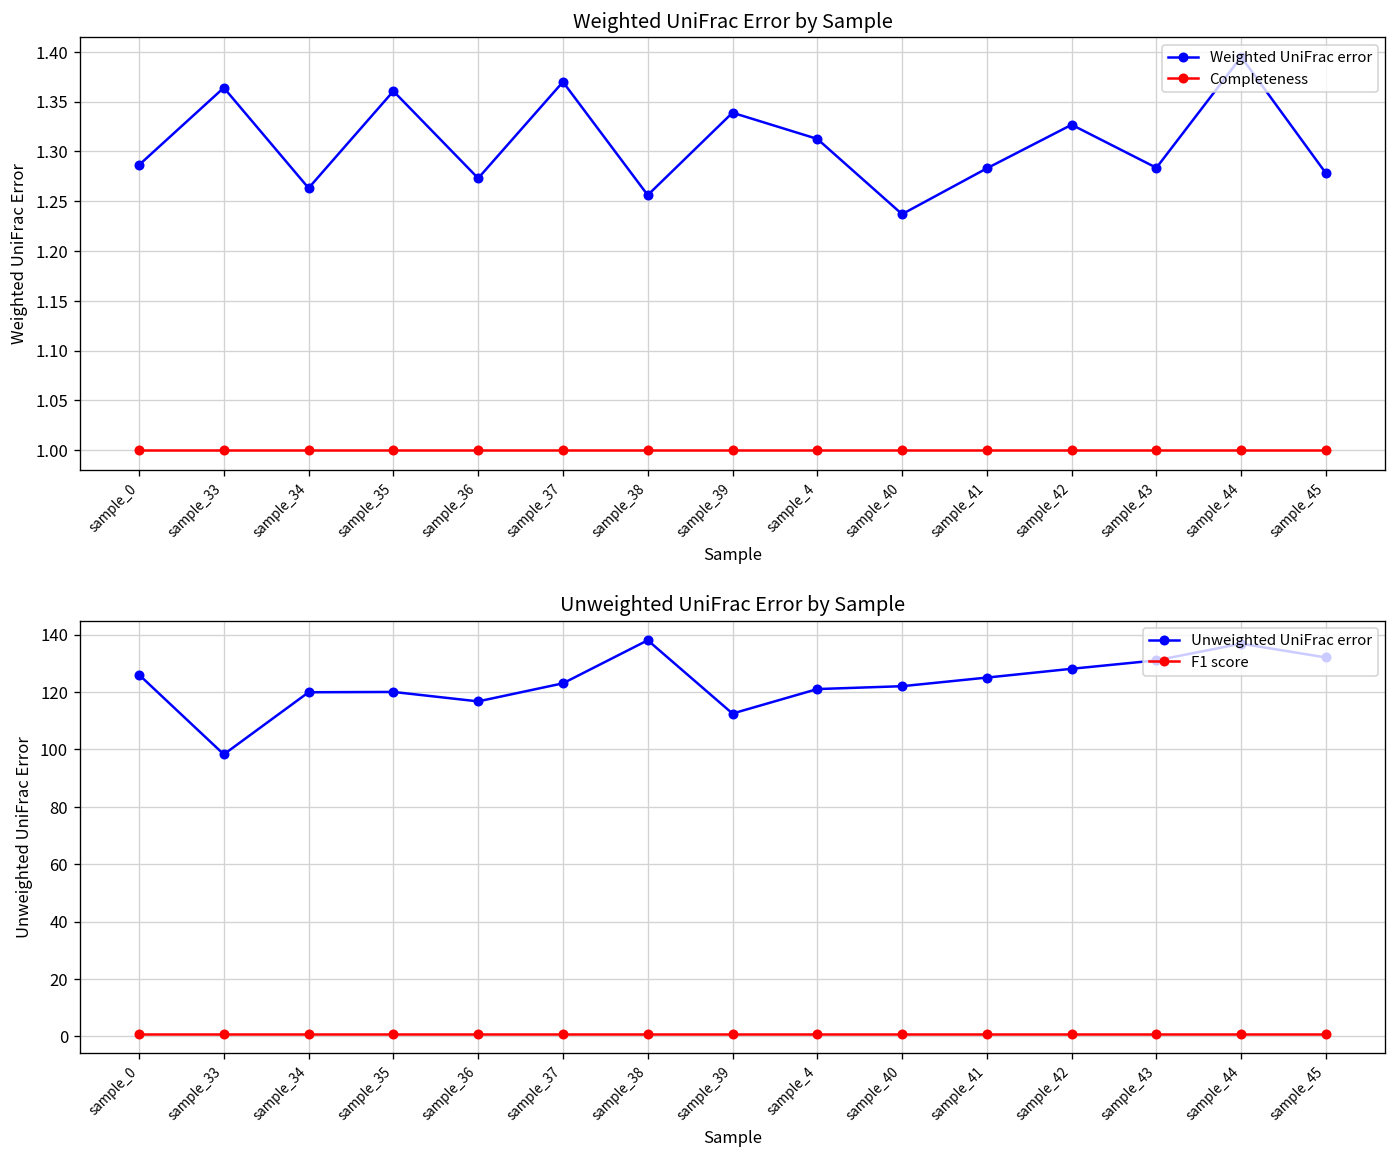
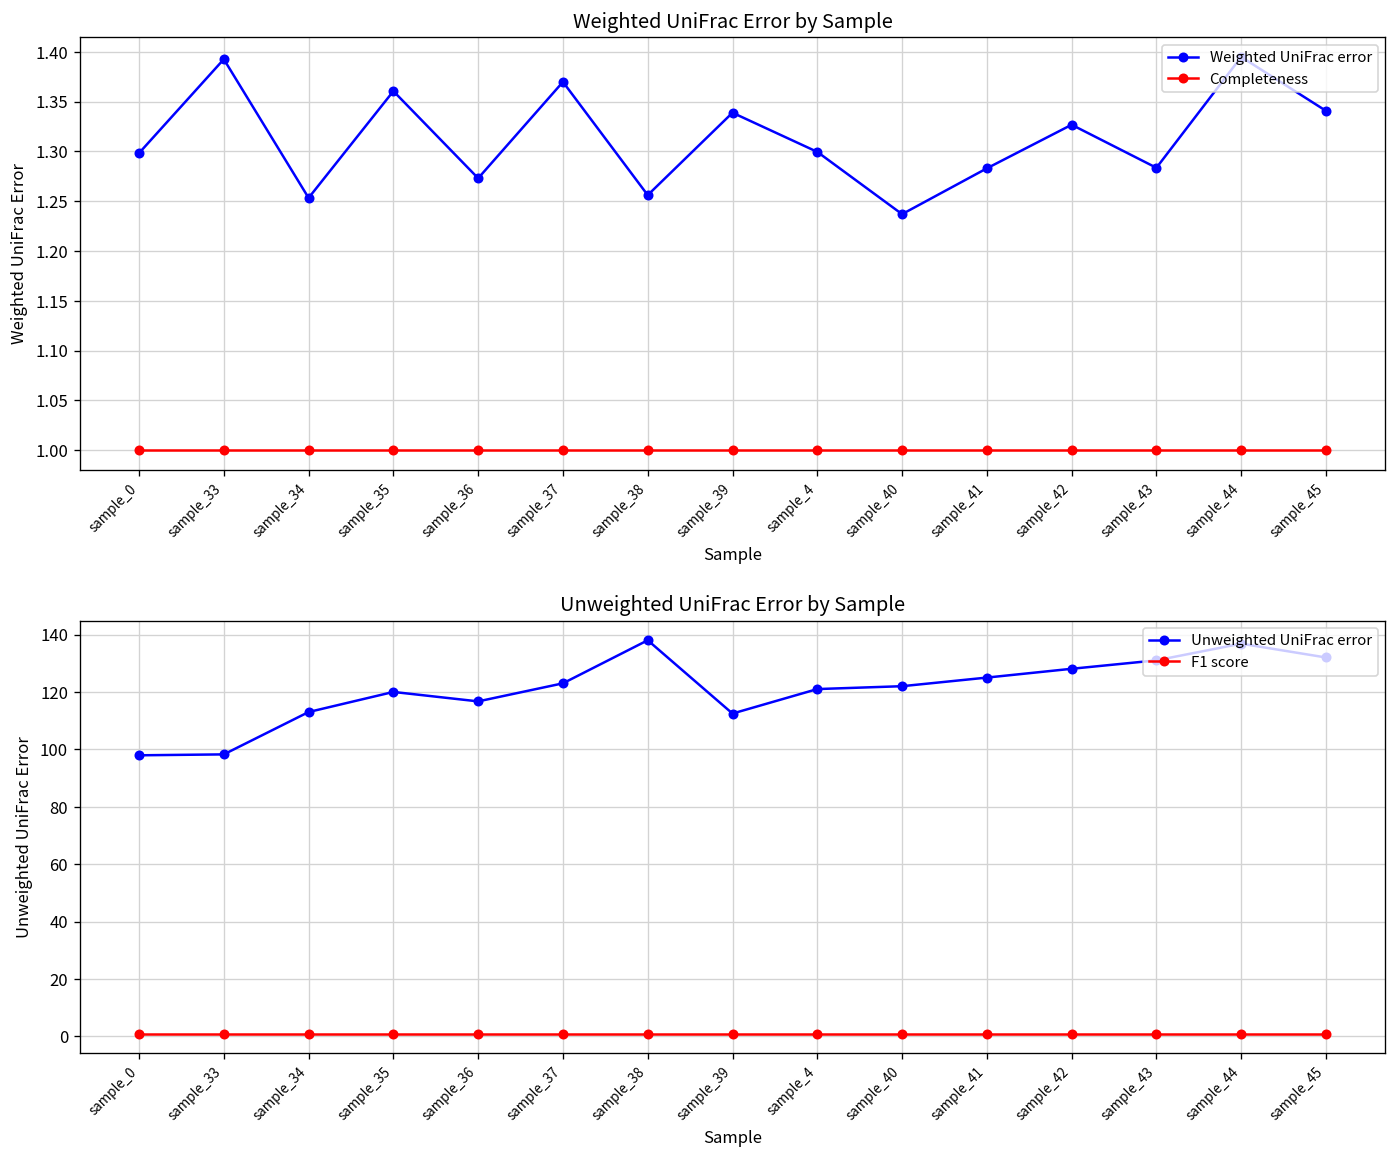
Weighted UniFrac Error by Sample, Weighted UniFrac error, sample_0: 1.29 -> 1.30
Weighted UniFrac Error by Sample, Weighted UniFrac error, sample_33: 1.36 -> 1.39
Weighted UniFrac Error by Sample, Weighted UniFrac error, sample_34: 1.26 -> 1.25
Weighted UniFrac Error by Sample, Weighted UniFrac error, sample_4: 1.31 -> 1.30
Weighted UniFrac Error by Sample, Weighted UniFrac error, sample_45: 1.28 -> 1.34
Unweighted UniFrac Error by Sample, Unweighted UniFrac error, sample_0: 126 -> 98
Unweighted UniFrac Error by Sample, Unweighted UniFrac error, sample_34: 120 -> 113
